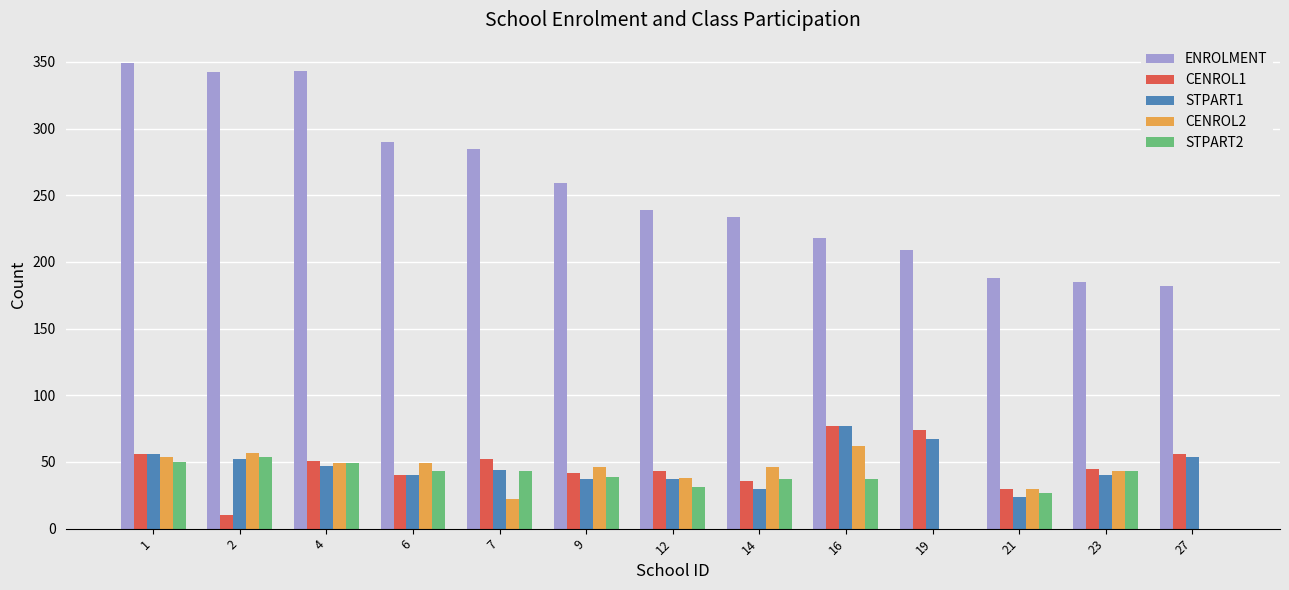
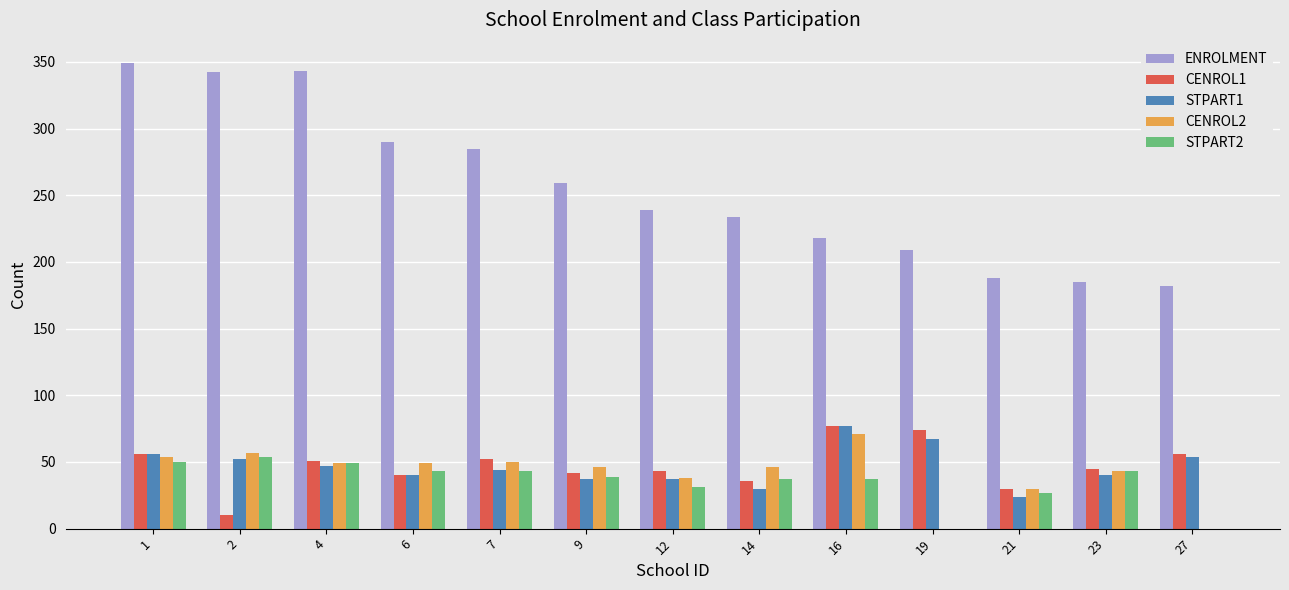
CENROL2, 7: 22 -> 50
CENROL2, 16: 62 -> 71
